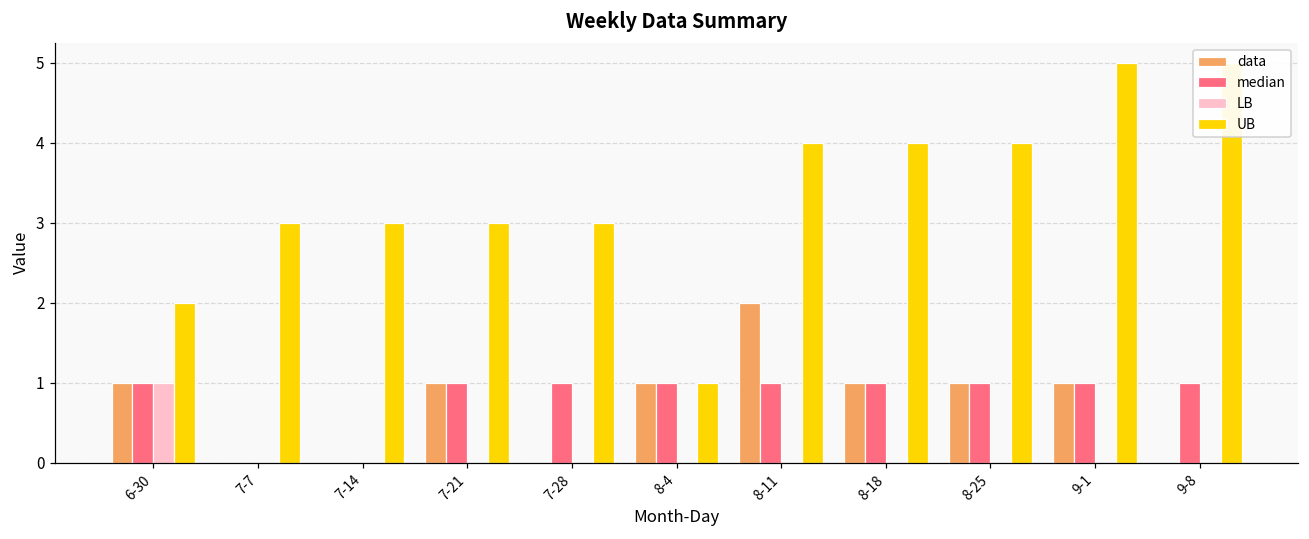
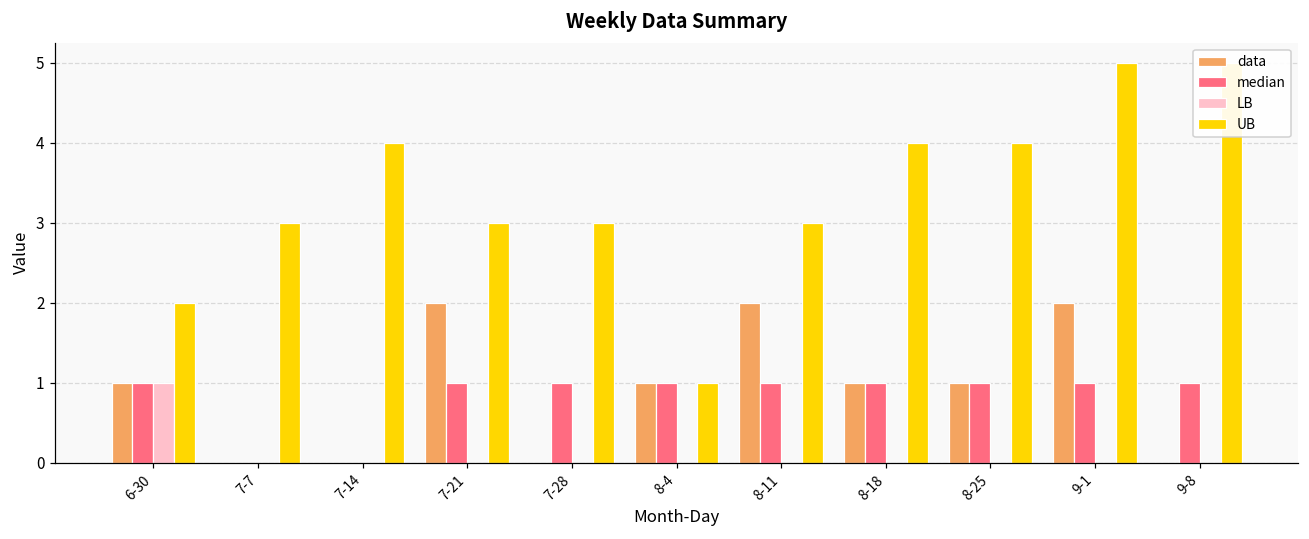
UB, 7-14: 3 -> 4
data, 7-21: 1 -> 2
UB, 8-11: 4 -> 3
data, 9-1: 1 -> 2
